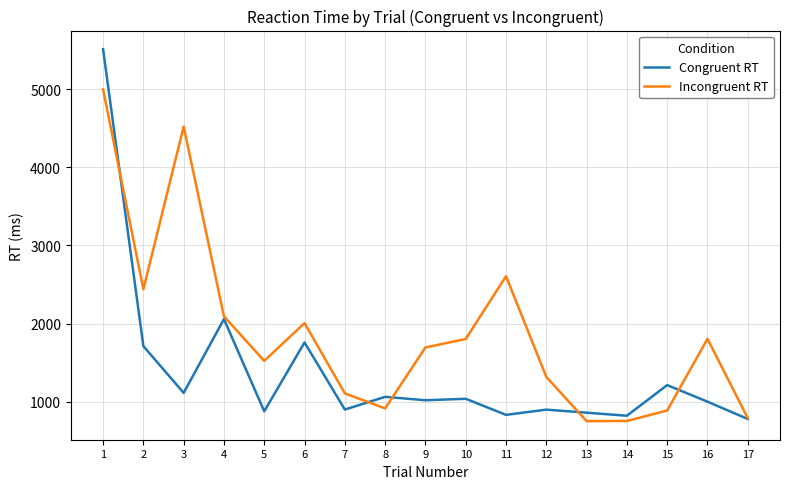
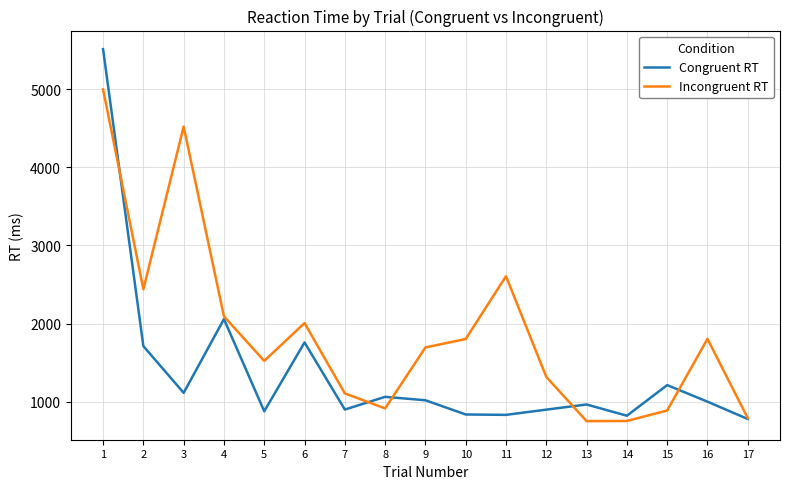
Congruent RT, 10: 1000 -> 800
Congruent RT, 13: 900 -> 1000
